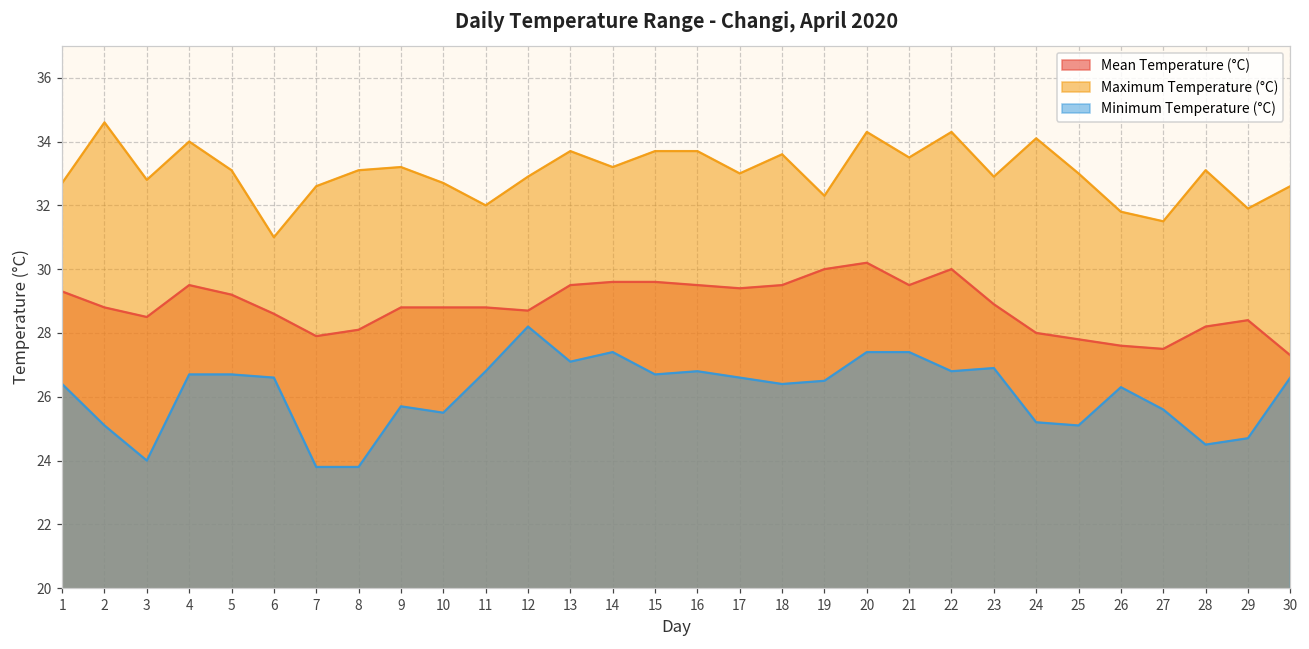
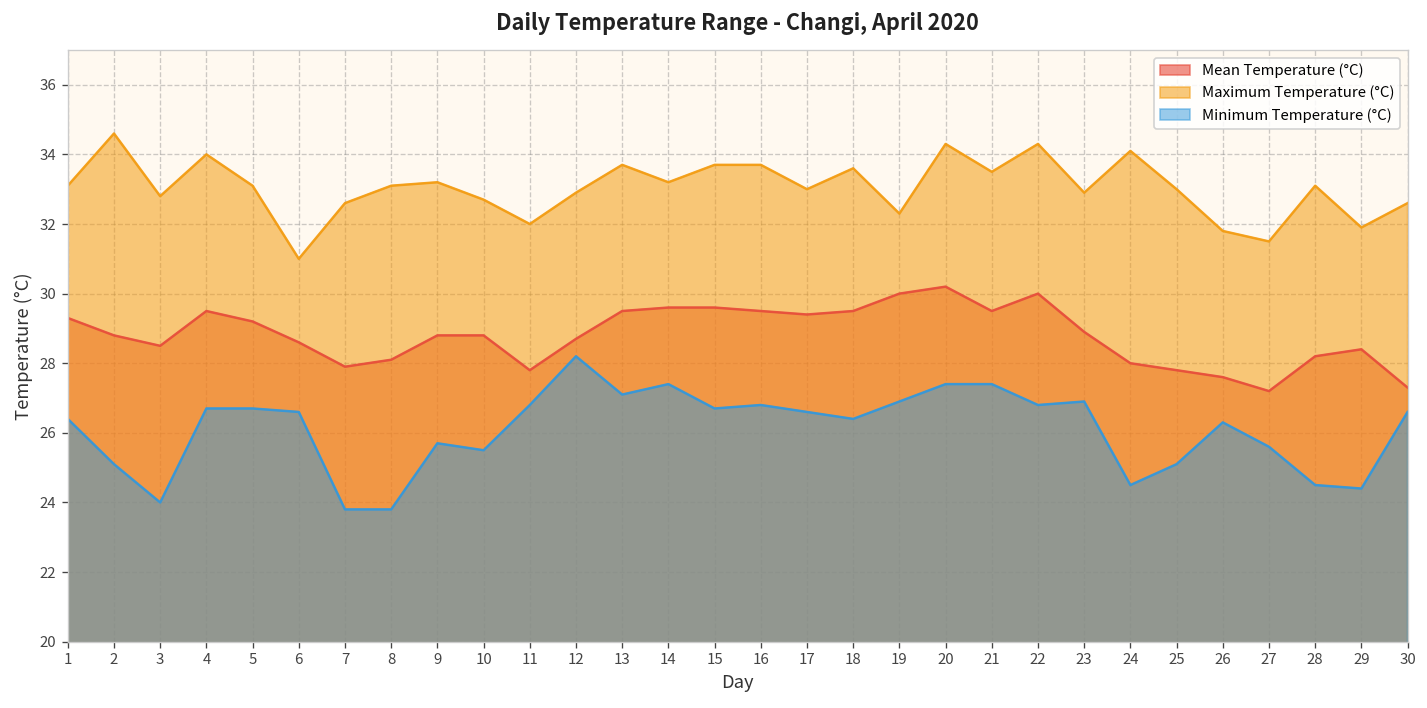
Maximum Temperature (°C), 1: 32.7 -> 33.1
Mean Temperature (°C), 11: 28.8 -> 27.8
Minimum Temperature (°C), 19: 26.5 -> 26.9
Minimum Temperature (°C), 24: 25.2 -> 24.5
Mean Temperature (°C), 27: 27.5 -> 27.2
Minimum Temperature (°C), 29: 24.7 -> 24.4
